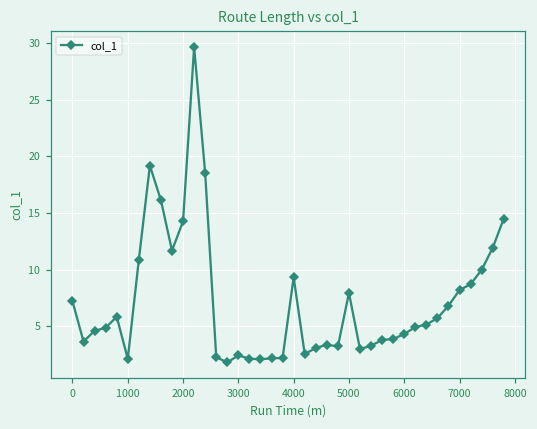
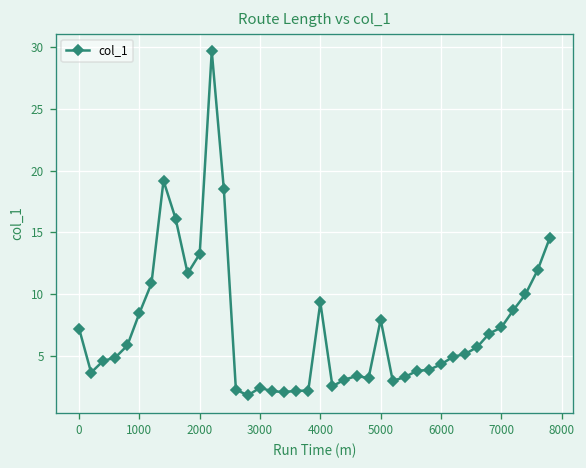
1000: 2.1 -> 8.4
2000: 14.3 -> 13.2
7000: 8.2 -> 7.3
